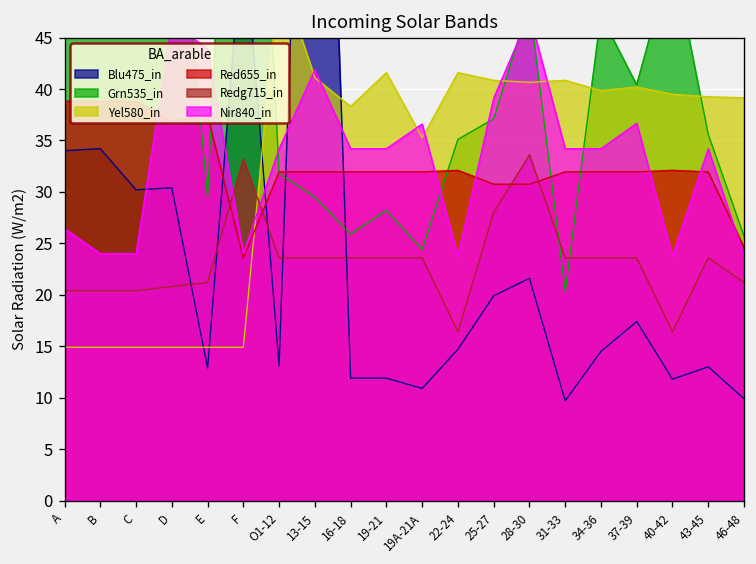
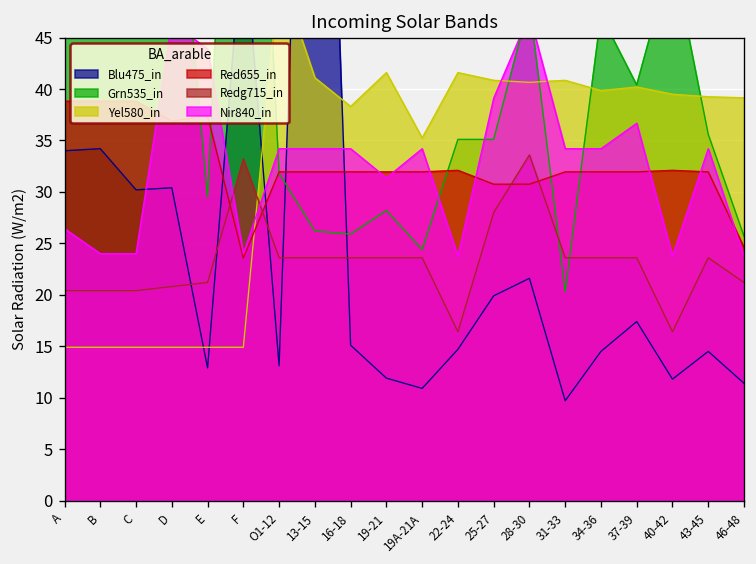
Grn535_in, 13-15: 30 -> 26
Nir840_in, 13-15: 42 -> 34
Blu475_in, 16-18: 12 -> 15
Nir840_in, 19-21: 34 -> 31
Nir840_in, 19A-21A: 37 -> 34
Grn535_in, 25-27: 37 -> 35
Blu475_in, 43-45: 13 -> 15
Blu475_in, 46-48: 10 -> 11
